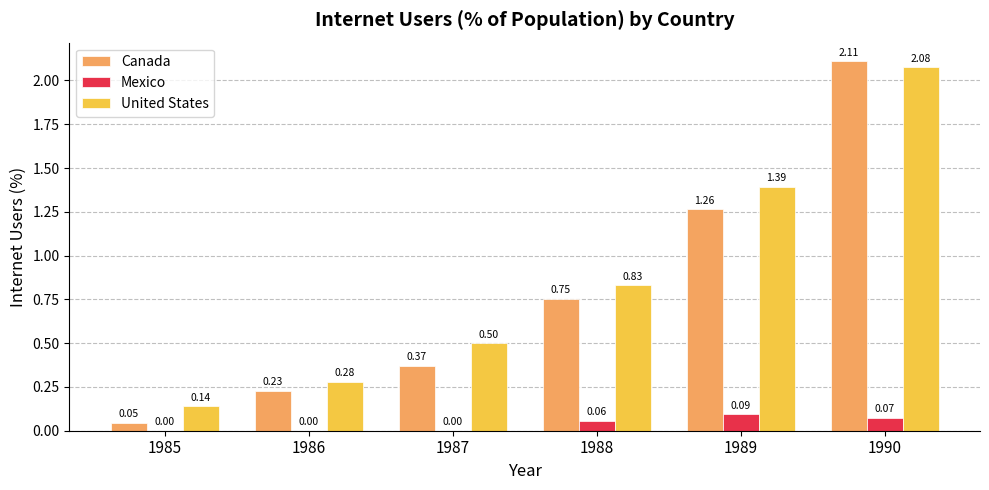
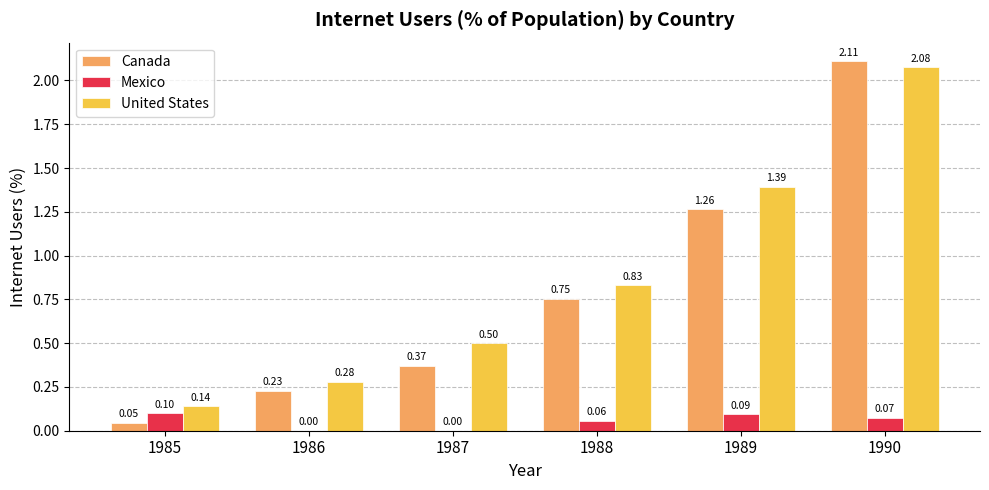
Mexico, 1985: 0.00 -> 0.10
